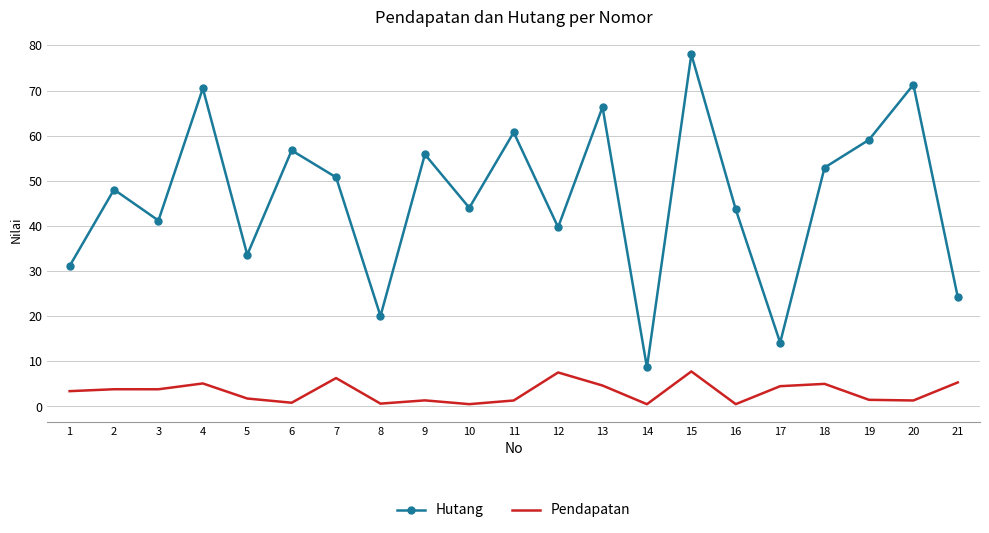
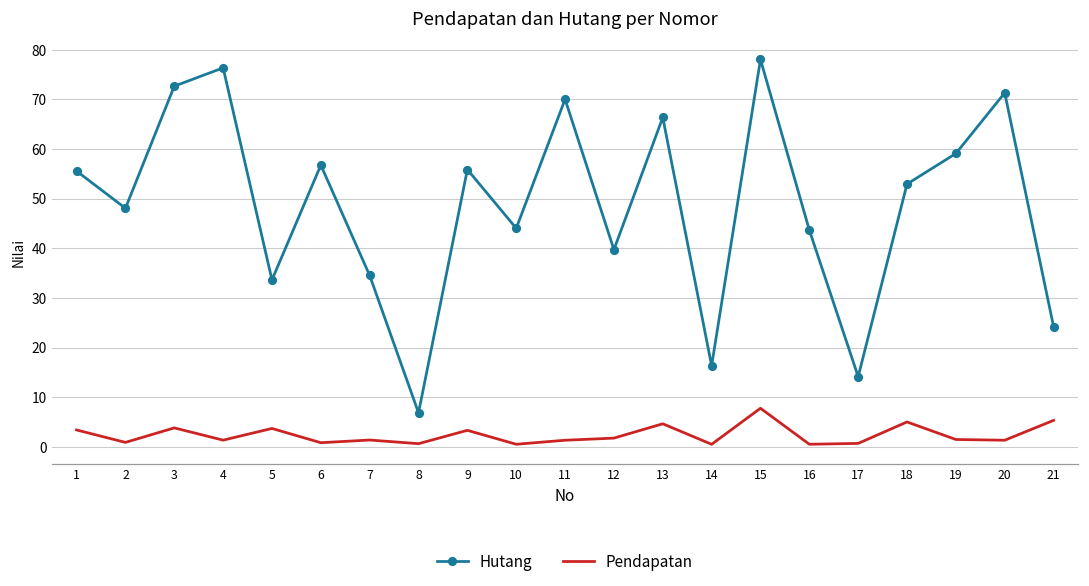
Hutang, 1: 31 -> 56
Pendapatan, 2: 4 -> 1
Hutang, 3: 41 -> 73
Hutang, 4: 70 -> 76
Pendapatan, 4: 5 -> 1
Pendapatan, 5: 2 -> 4
Hutang, 7: 51 -> 35
Pendapatan, 7: 6 -> 1
Hutang, 8: 20 -> 7
Pendapatan, 9: 1 -> 3
Hutang, 11: 61 -> 70
Pendapatan, 12: 8 -> 2
Hutang, 14: 9 -> 16
Pendapatan, 17: 4 -> 1
